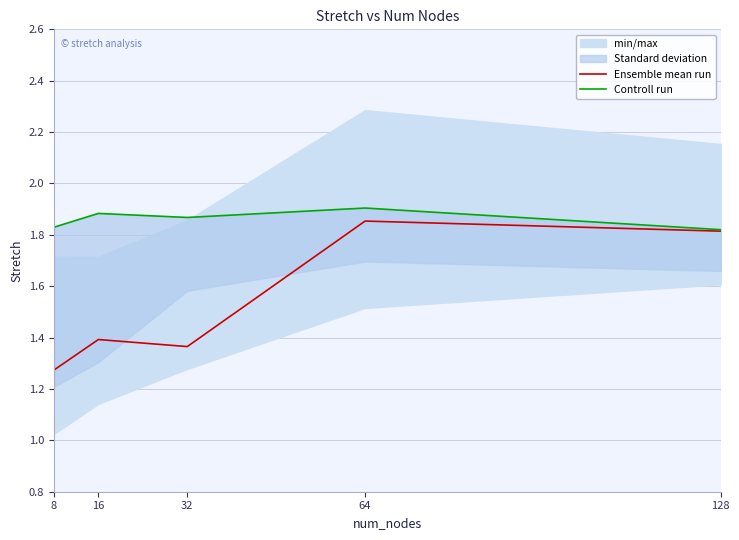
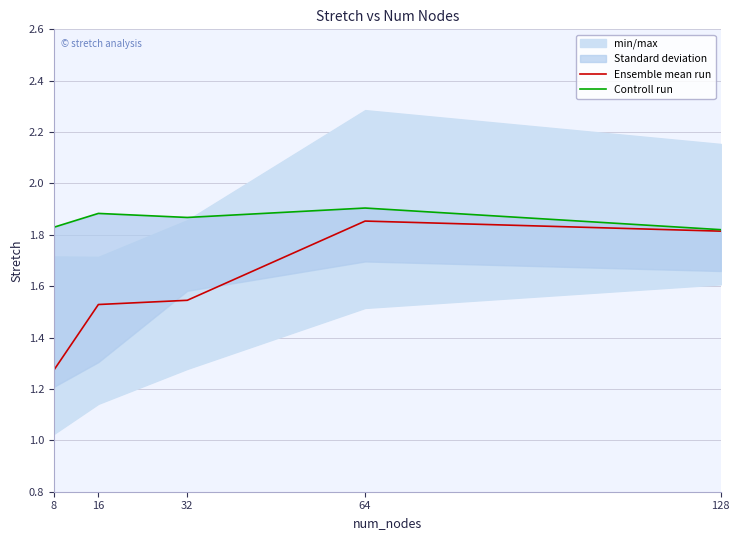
Ensemble mean run, 16: 1.39 -> 1.53
Ensemble mean run, 32: 1.37 -> 1.55
